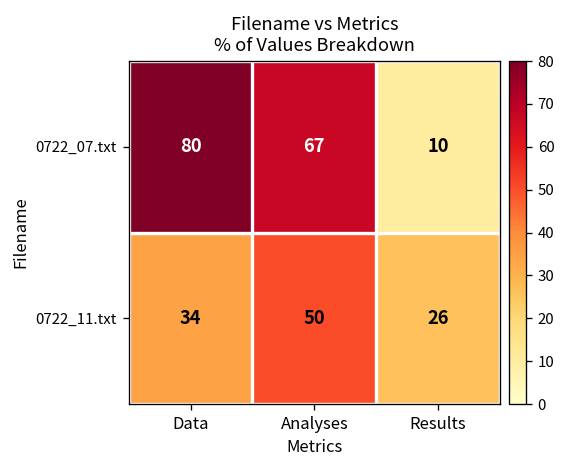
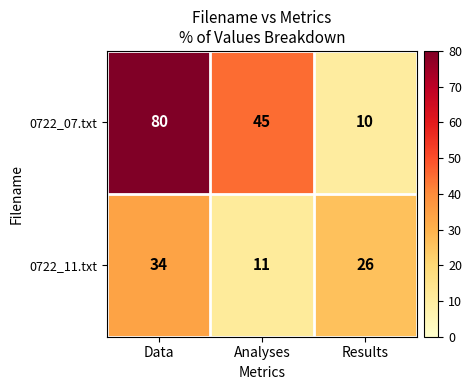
0722_07.txt, Analyses: 67 -> 45
0722_11.txt, Analyses: 50 -> 11
